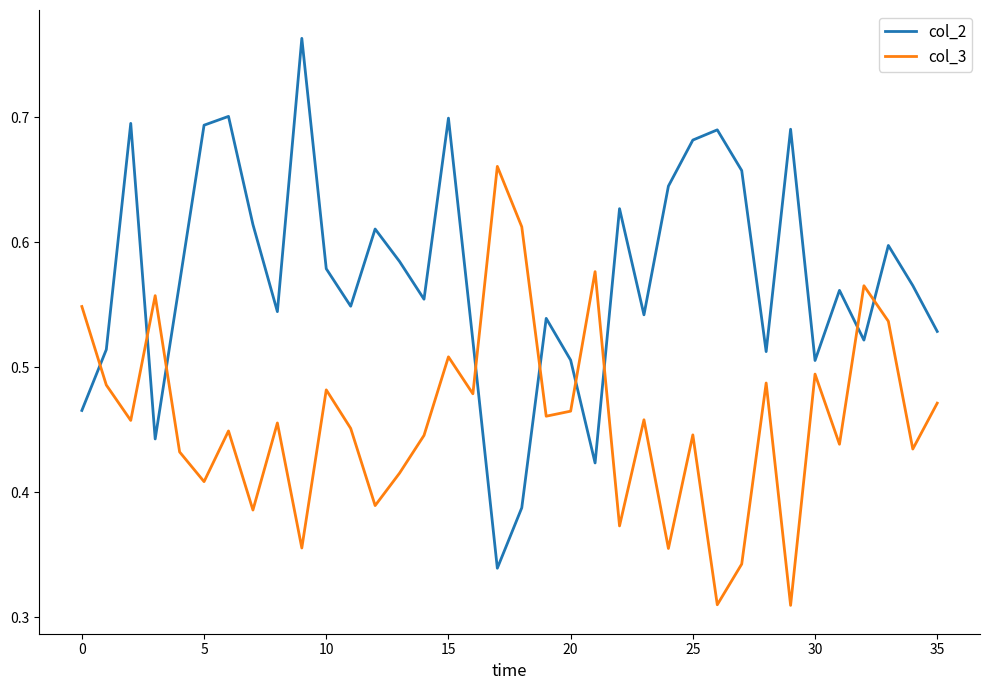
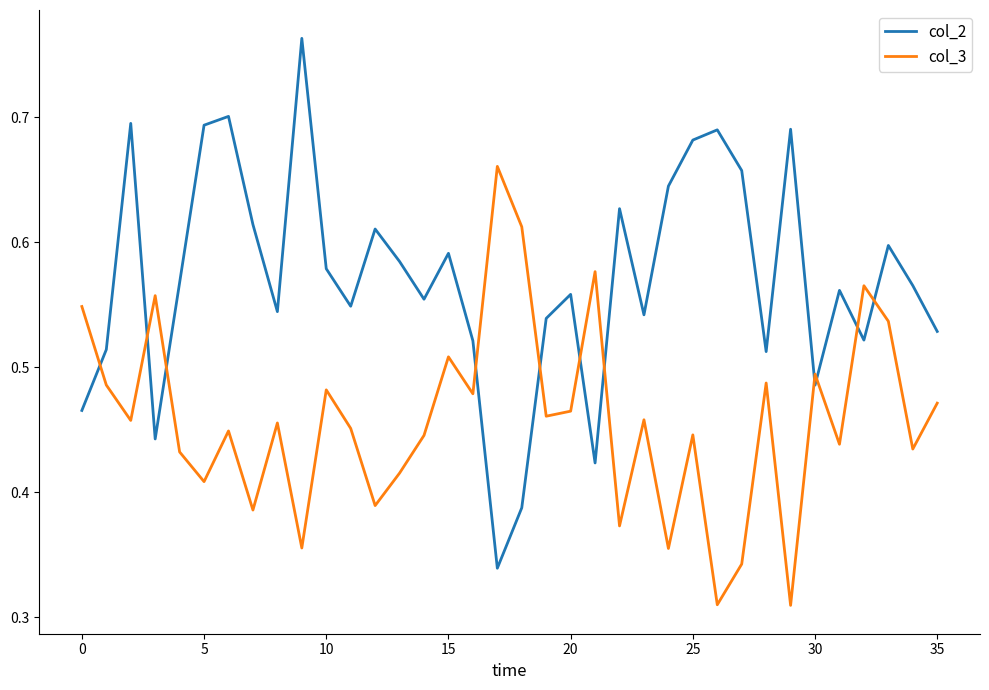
col_2, 15: 0.699 -> 0.591
col_2, 20: 0.506 -> 0.558
col_2, 30: 0.505 -> 0.486
